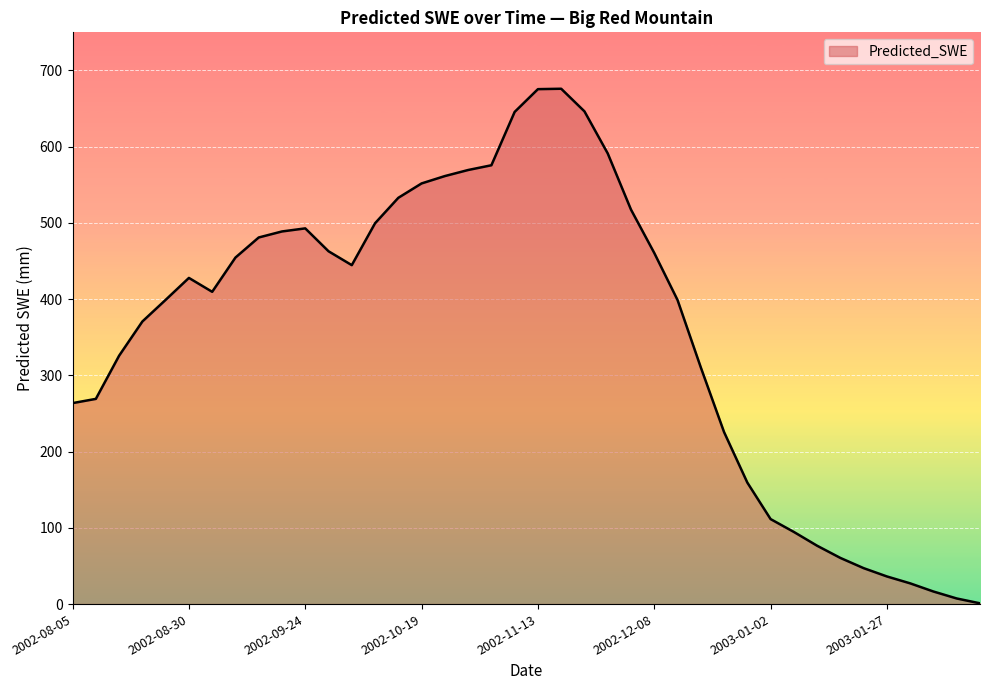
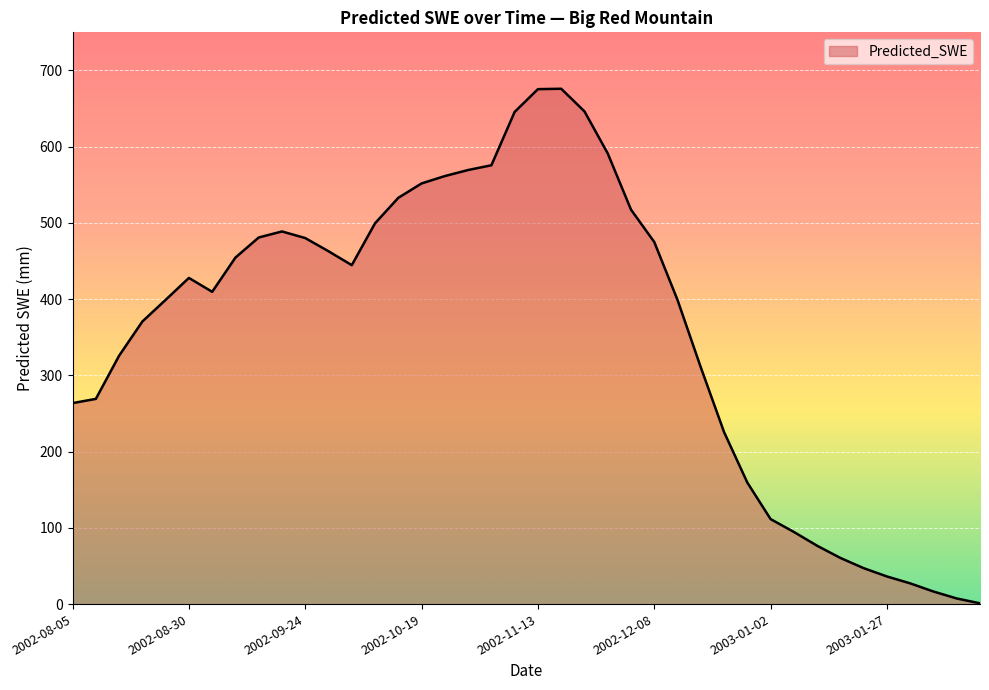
2002-09-24: 490 -> 480
2002-12-08: 460 -> 470
